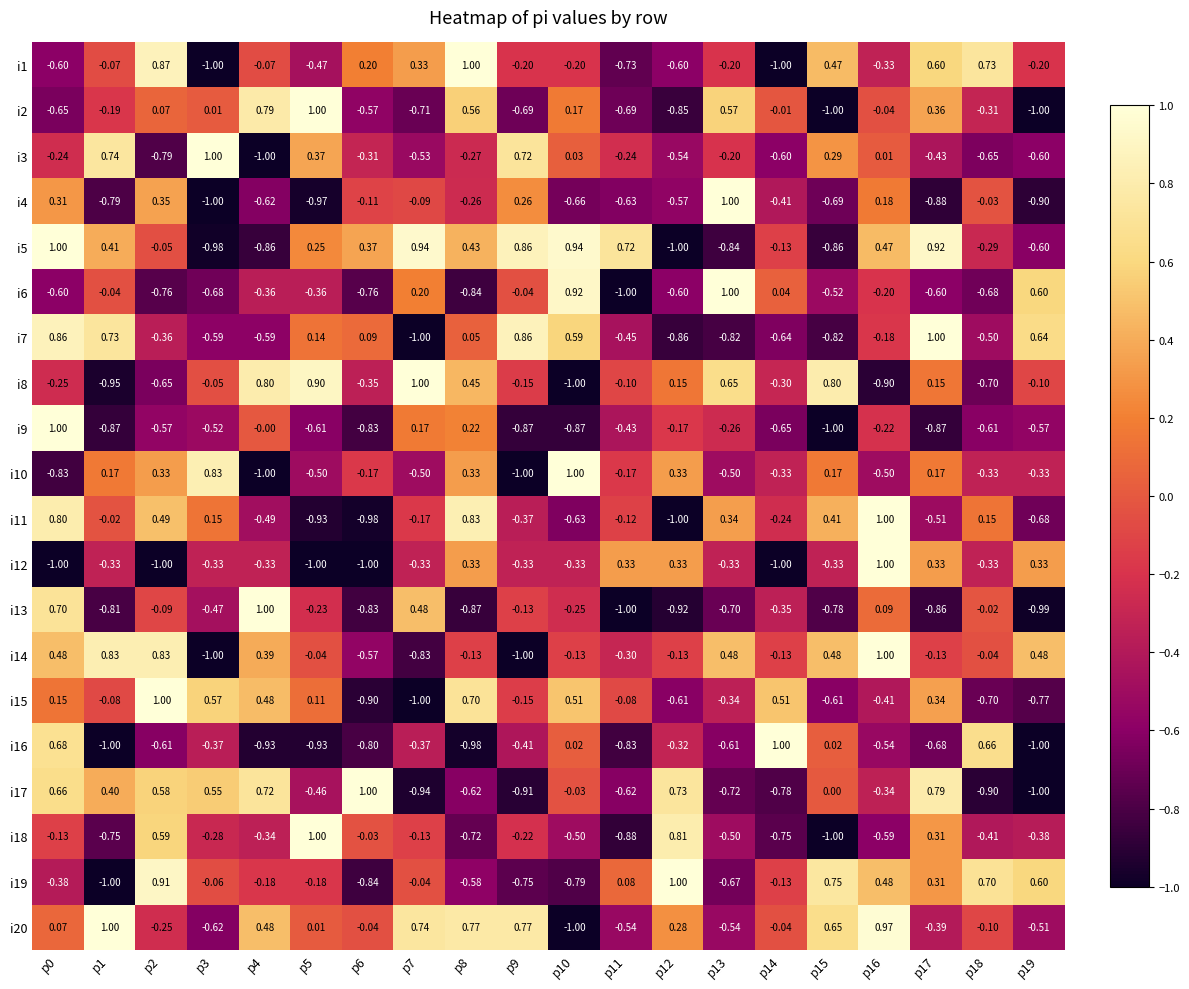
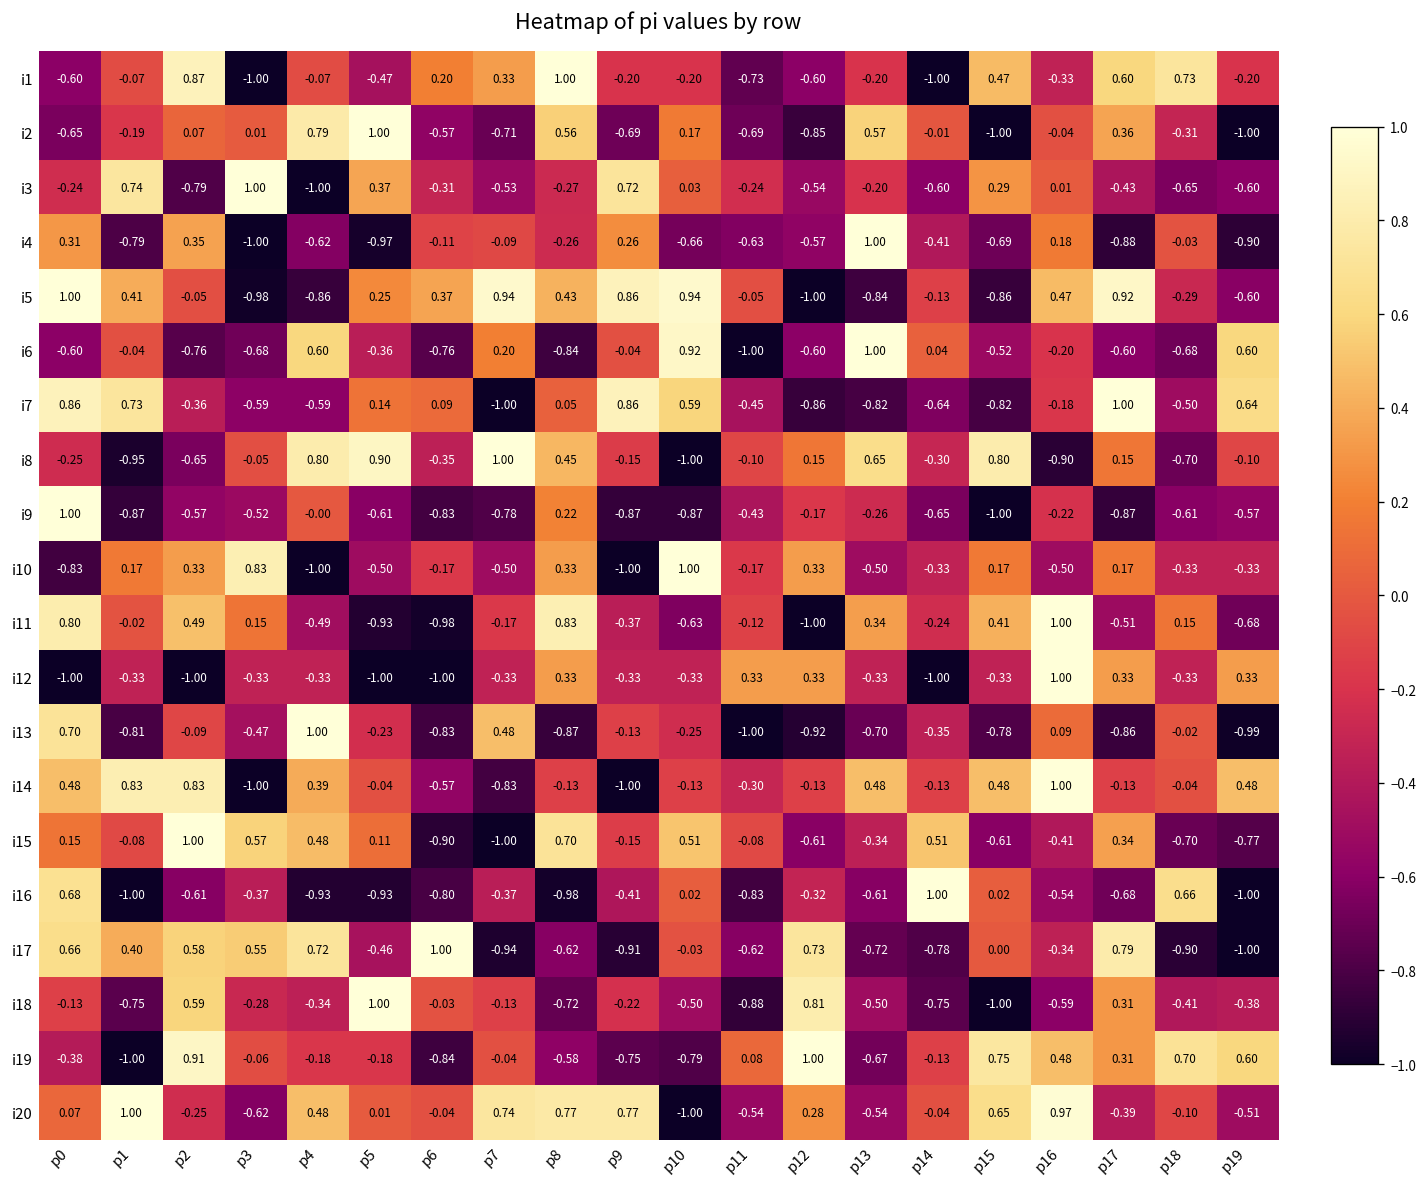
i5, p11: 0.72 -> -0.05
i6, p4: -0.36 -> 0.60
i9, p7: 0.17 -> -0.78
